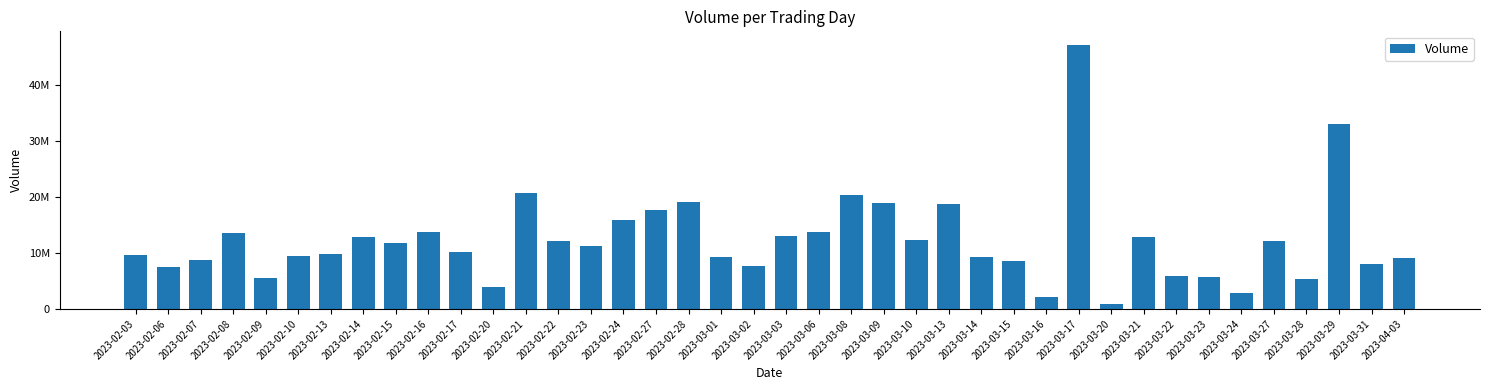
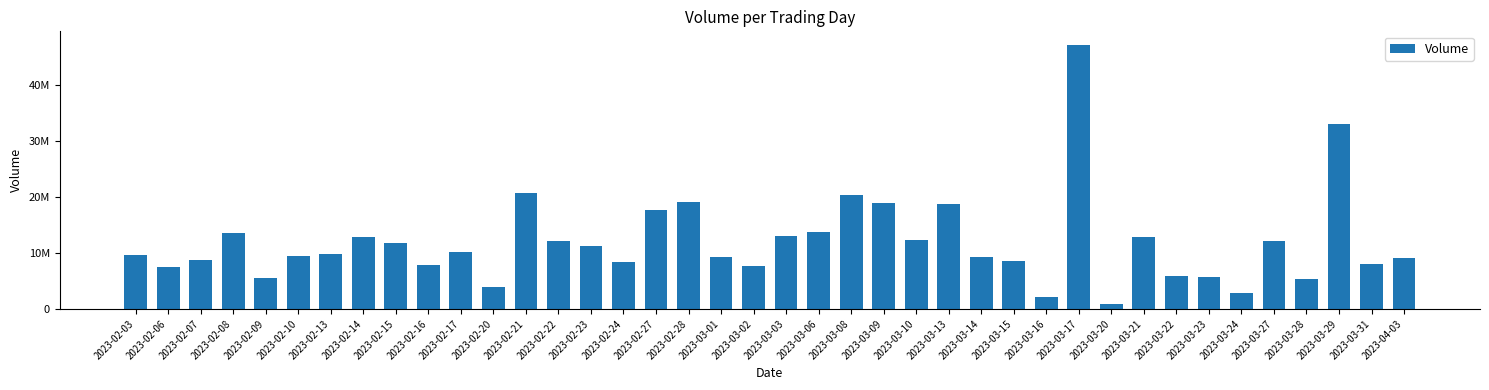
2023-02-16: 14000000 -> 8000000
2023-02-24: 16000000 -> 8000000
